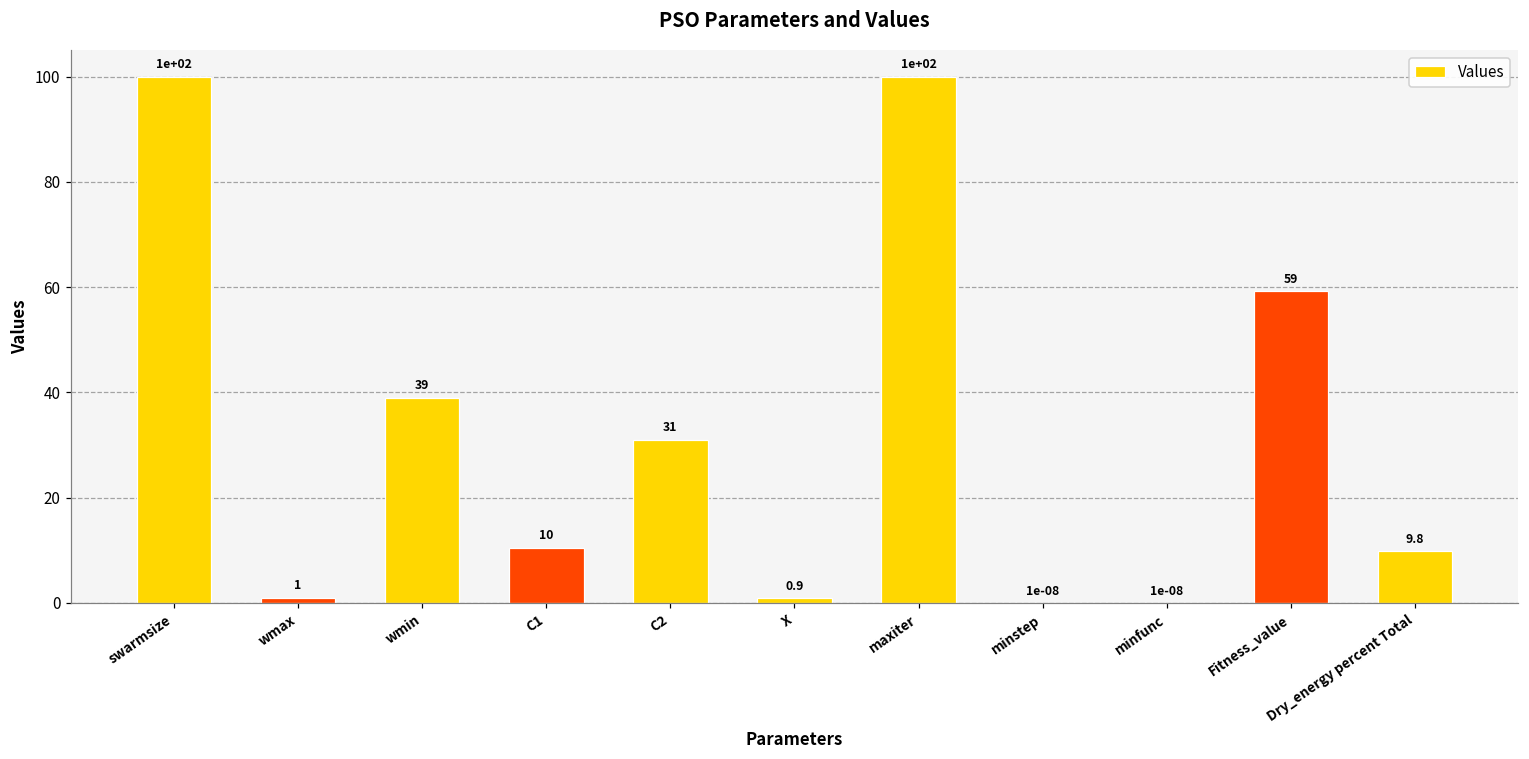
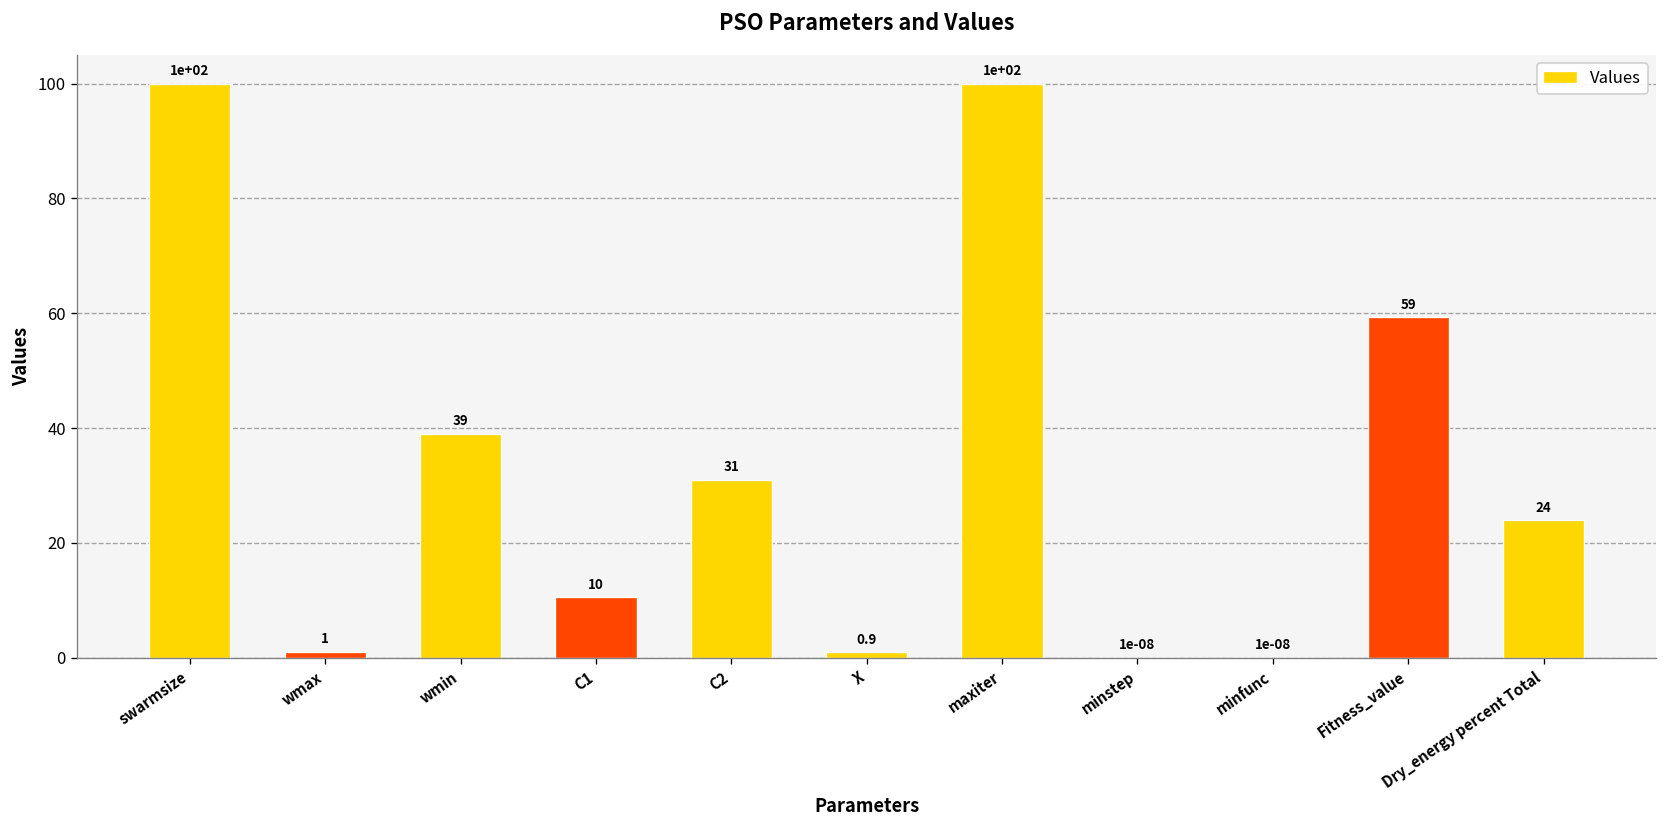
Dry_energy percent Total: 9.8 -> 24
